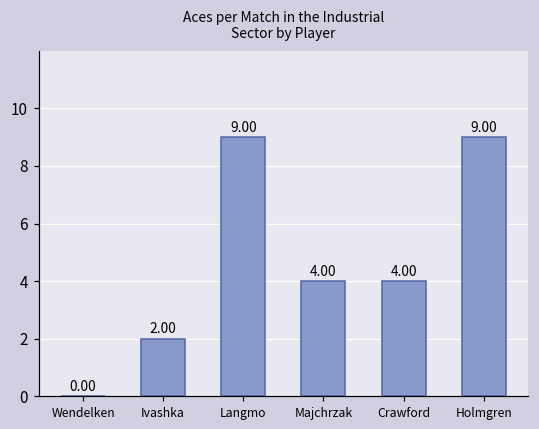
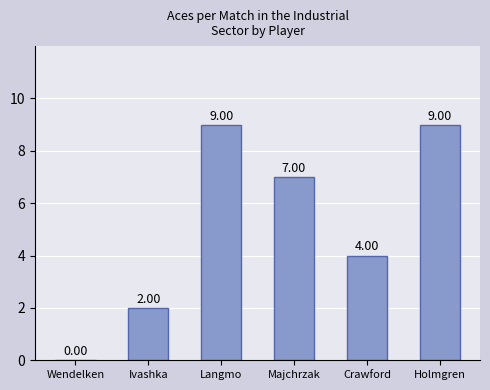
Majchrzak: 4.00 -> 7.00
